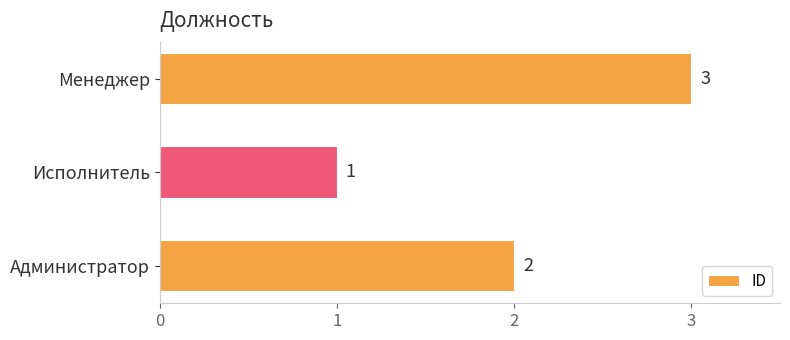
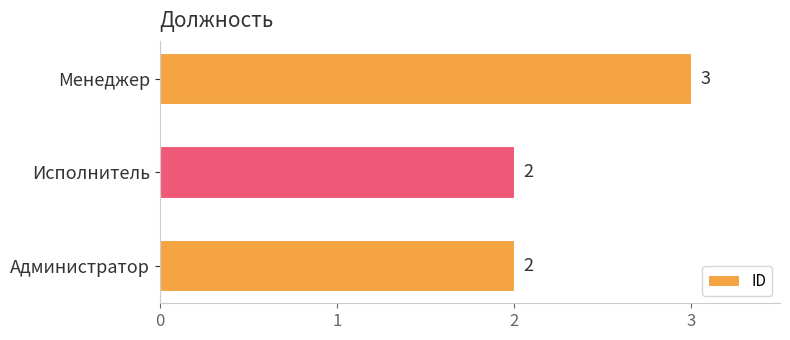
Исполнитель: 1 -> 2
